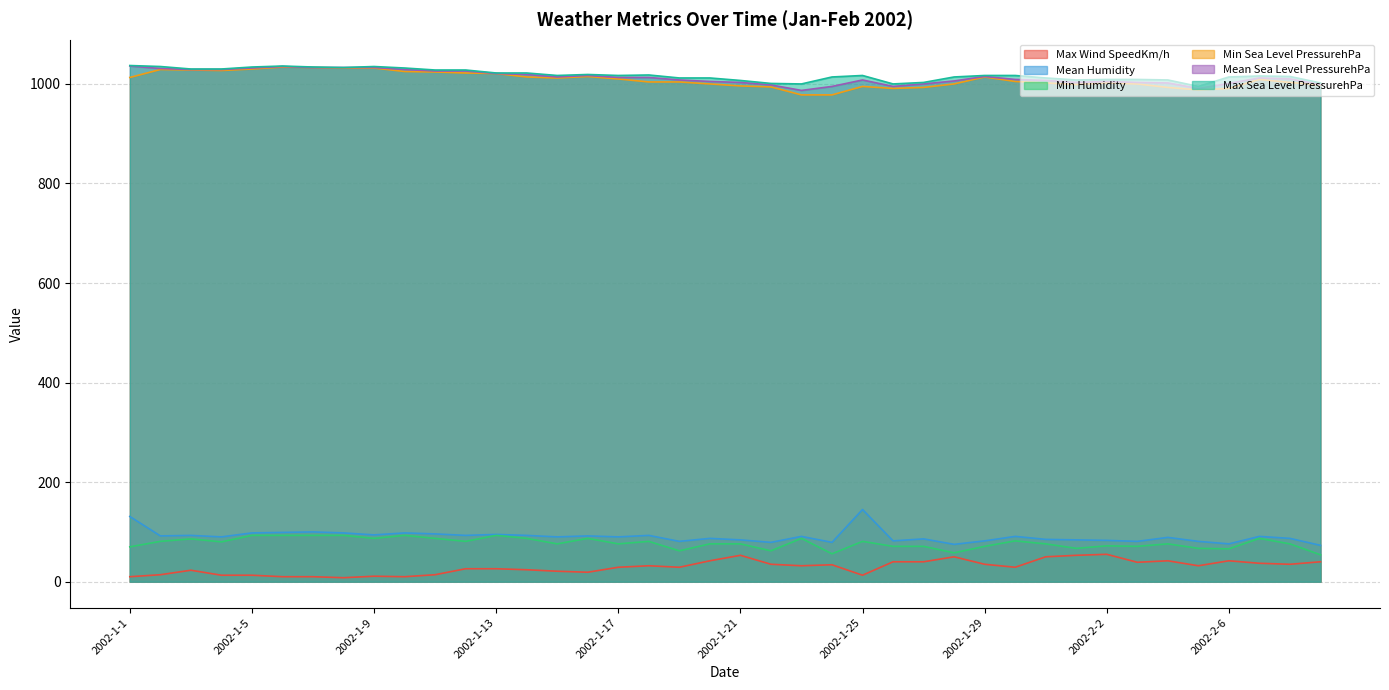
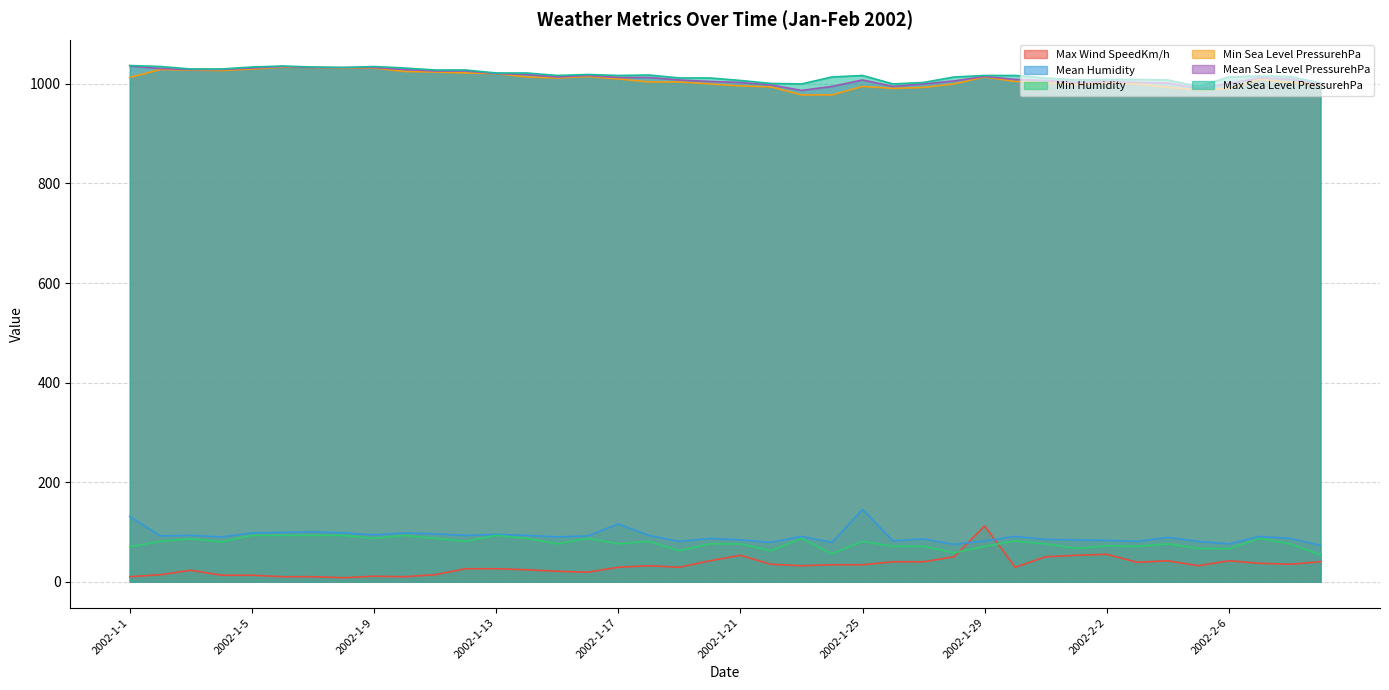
Mean Humidity, 2002-1-17: 90 -> 120
Max Wind SpeedKm/h, 2002-1-25: 10 -> 30
Max Wind SpeedKm/h, 2002-1-29: 40 -> 110
